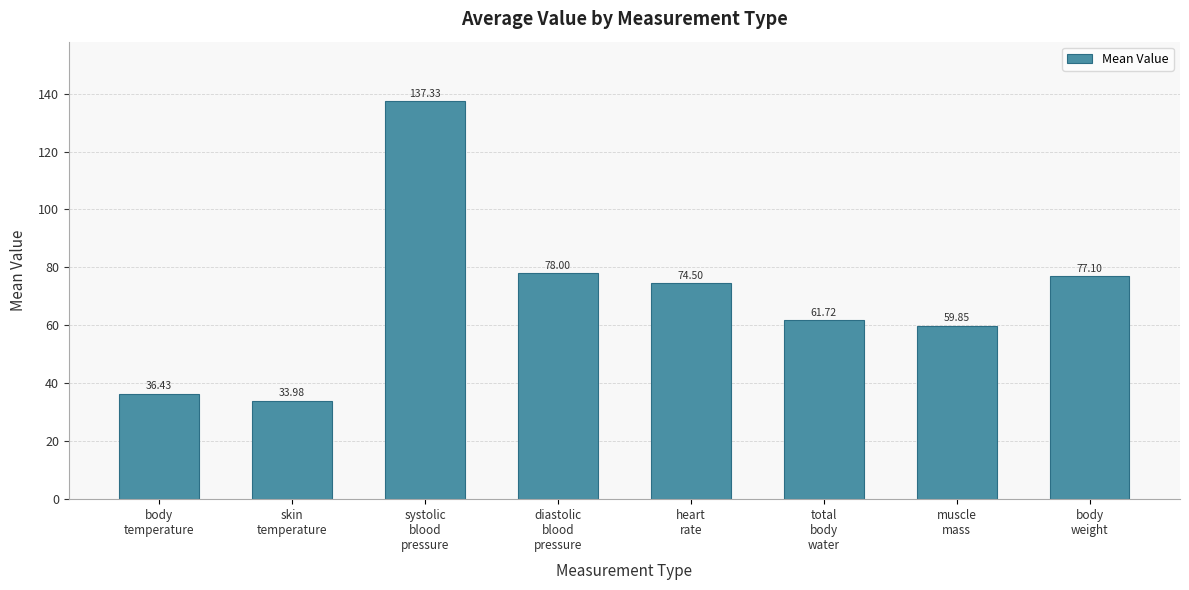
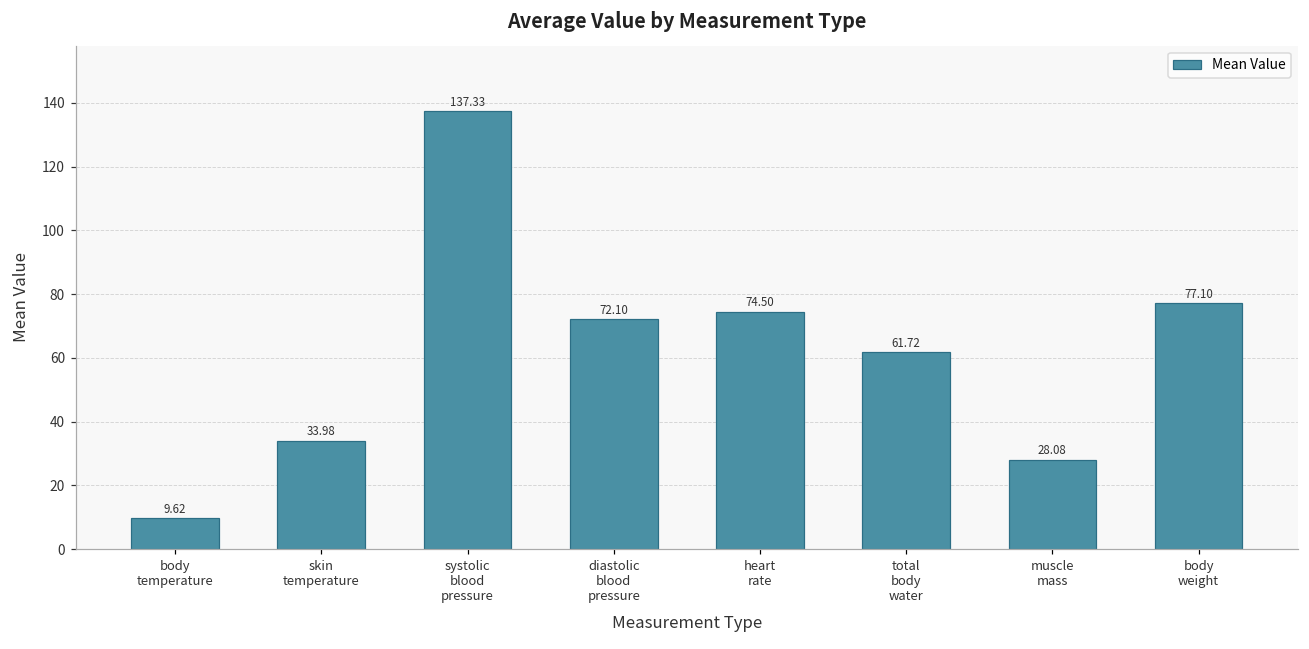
body temperature: 36.43 -> 9.62
diastolic blood pressure: 78.00 -> 72.10
muscle mass: 59.85 -> 28.08
